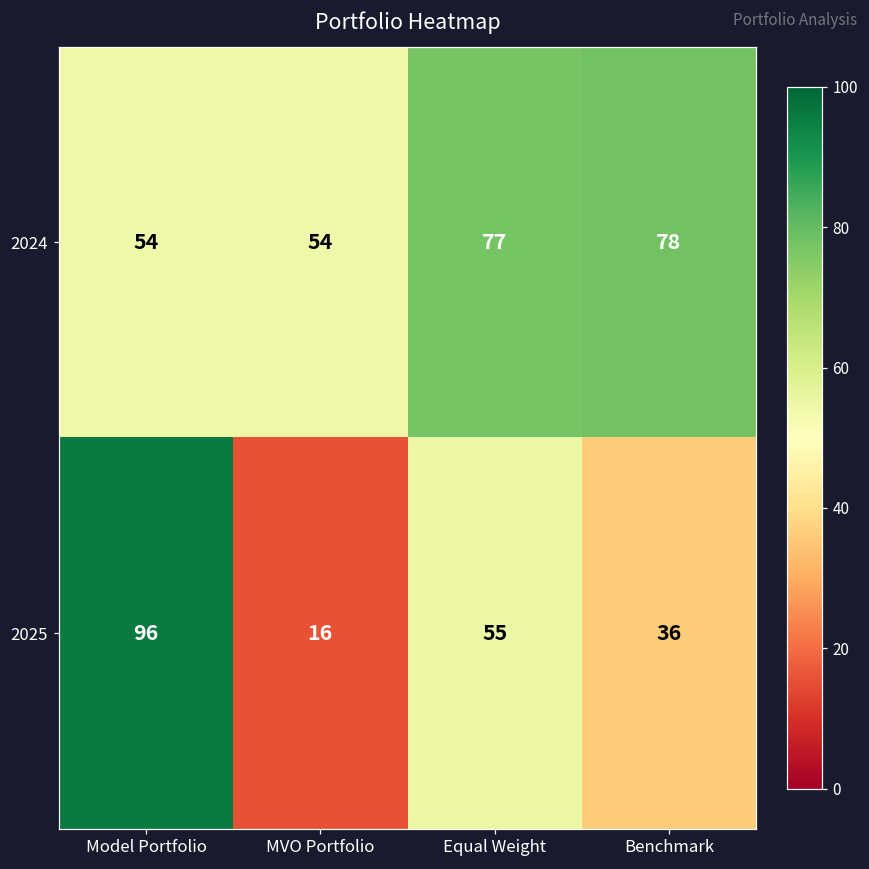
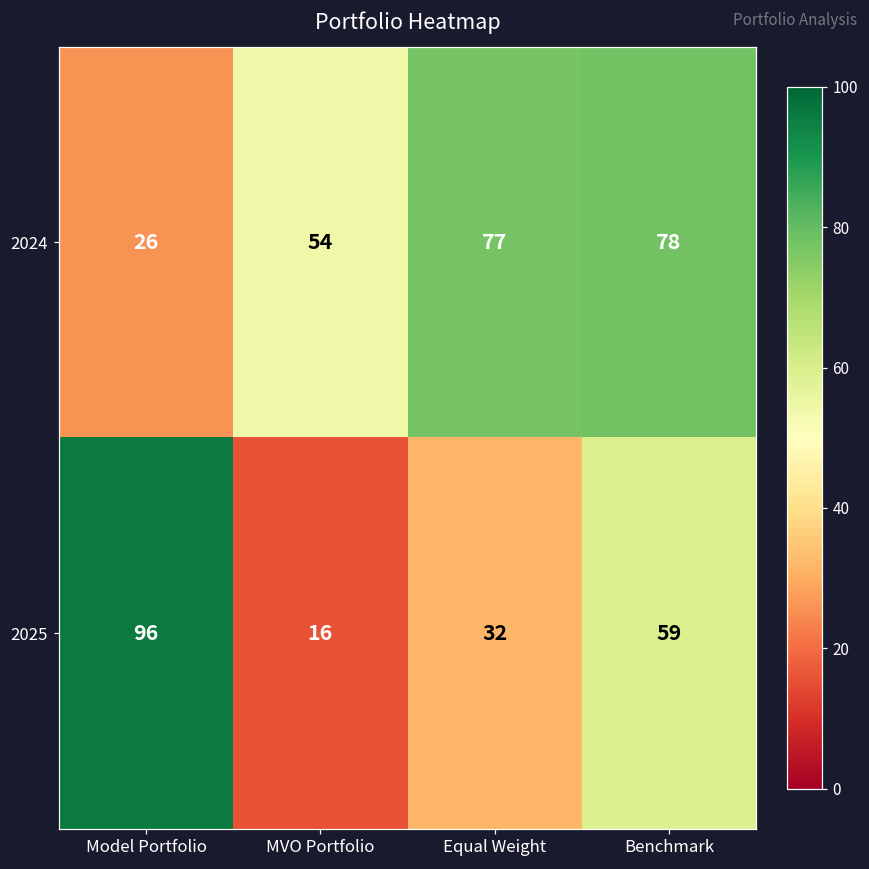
2024, Model Portfolio: 54 -> 26
2025, Equal Weight: 55 -> 32
2025, Benchmark: 36 -> 59
